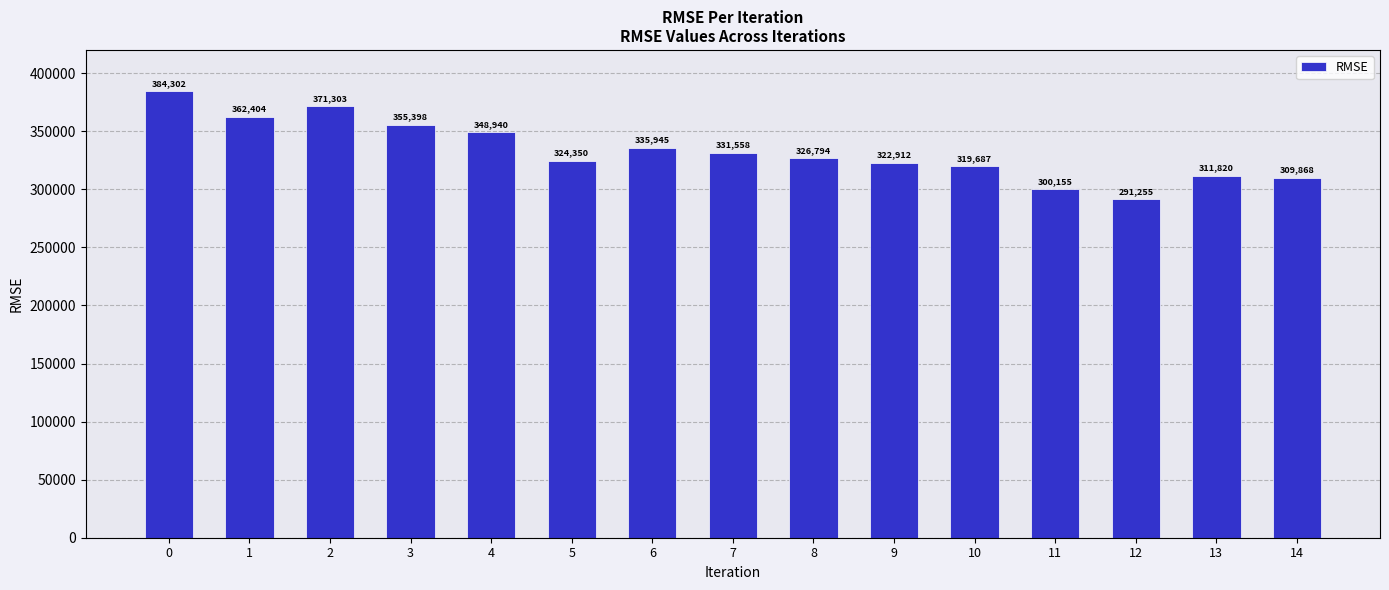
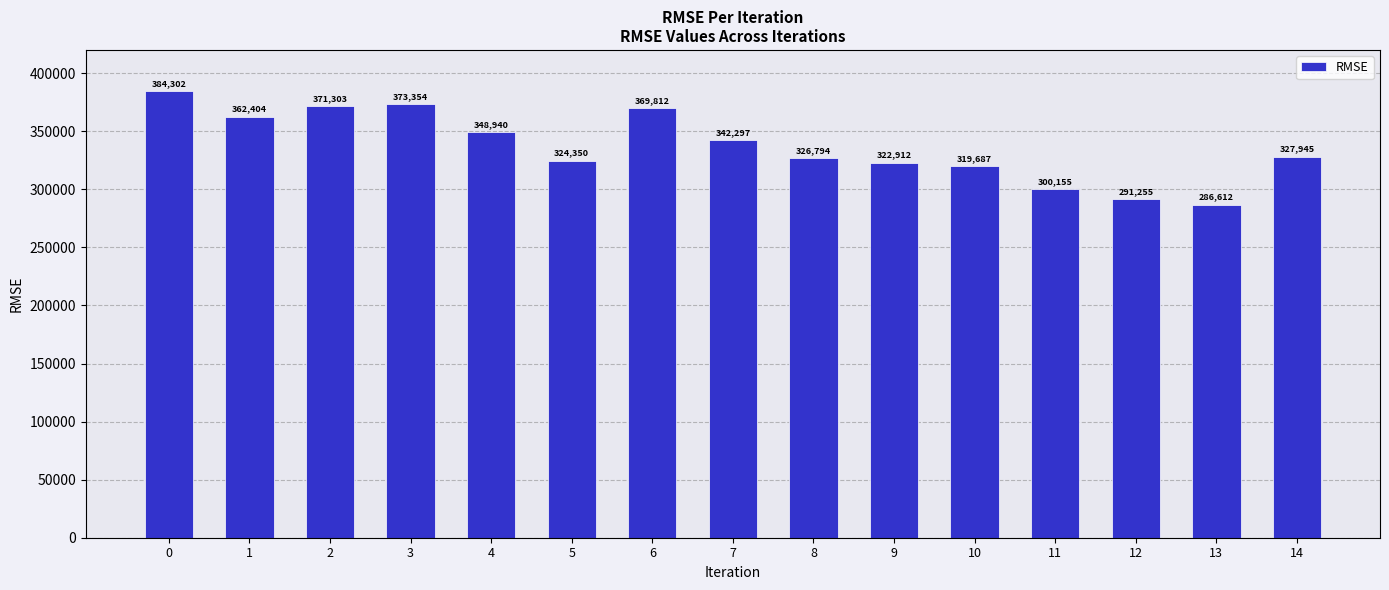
3: 355,398 -> 373,354
6: 335,945 -> 369,812
7: 331,558 -> 342,297
13: 311,820 -> 286,612
14: 309,868 -> 327,945
